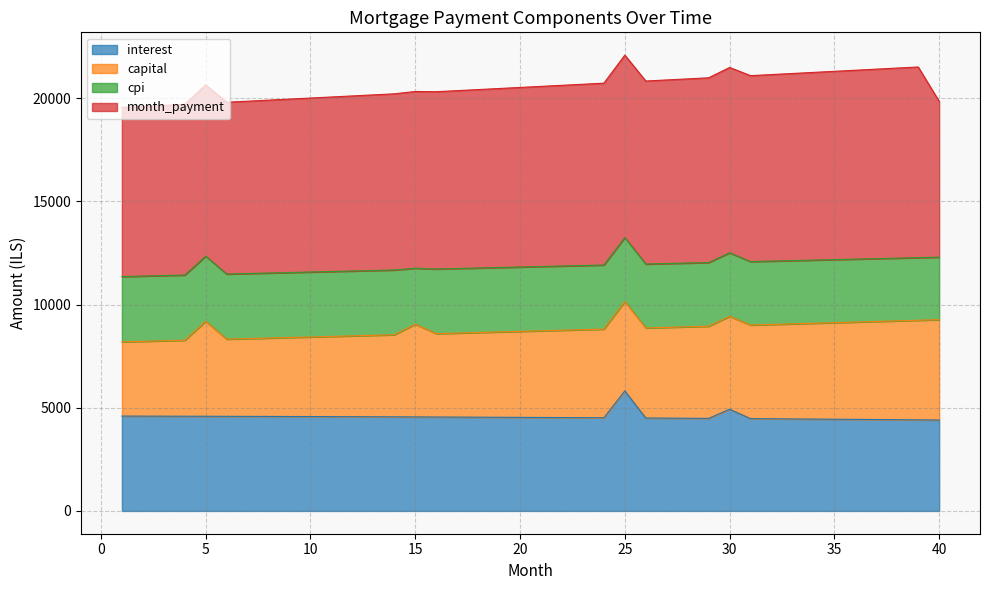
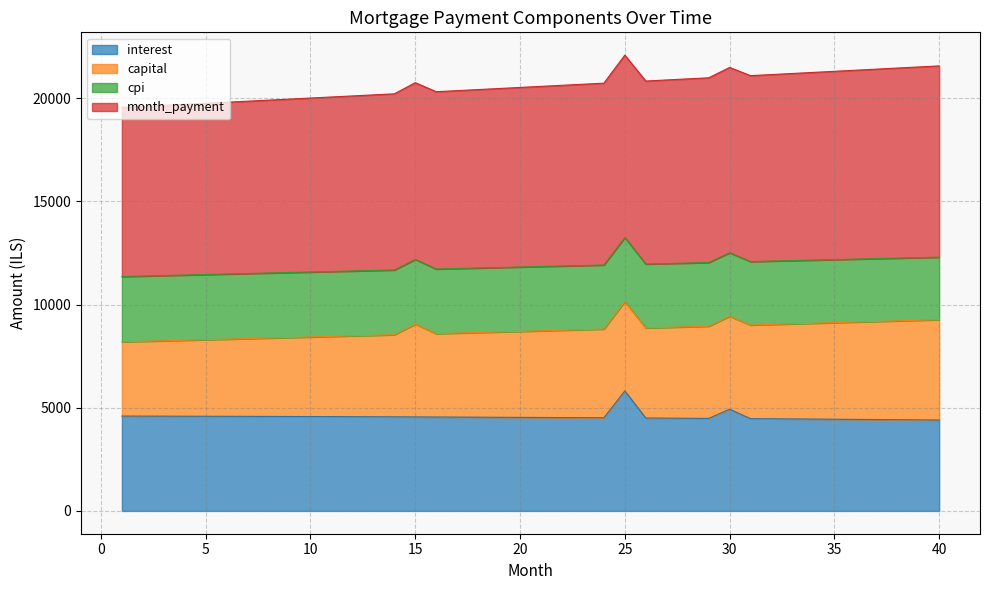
capital, 5: 4600 -> 3700
cpi, 15: 2700 -> 3100
month_payment, 40: 7600 -> 9300
